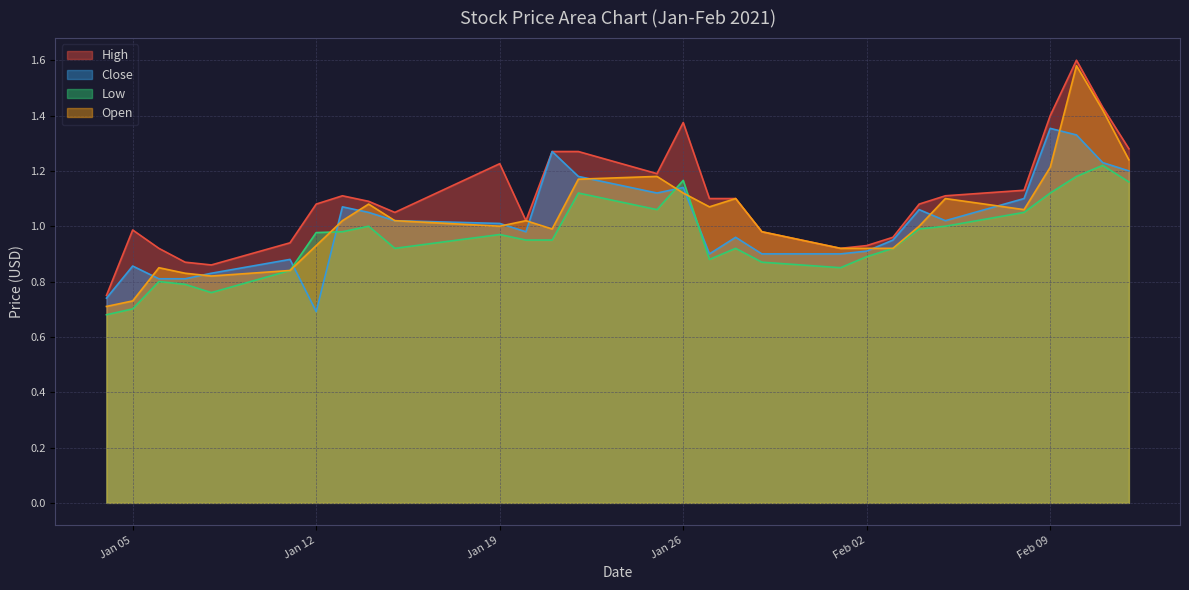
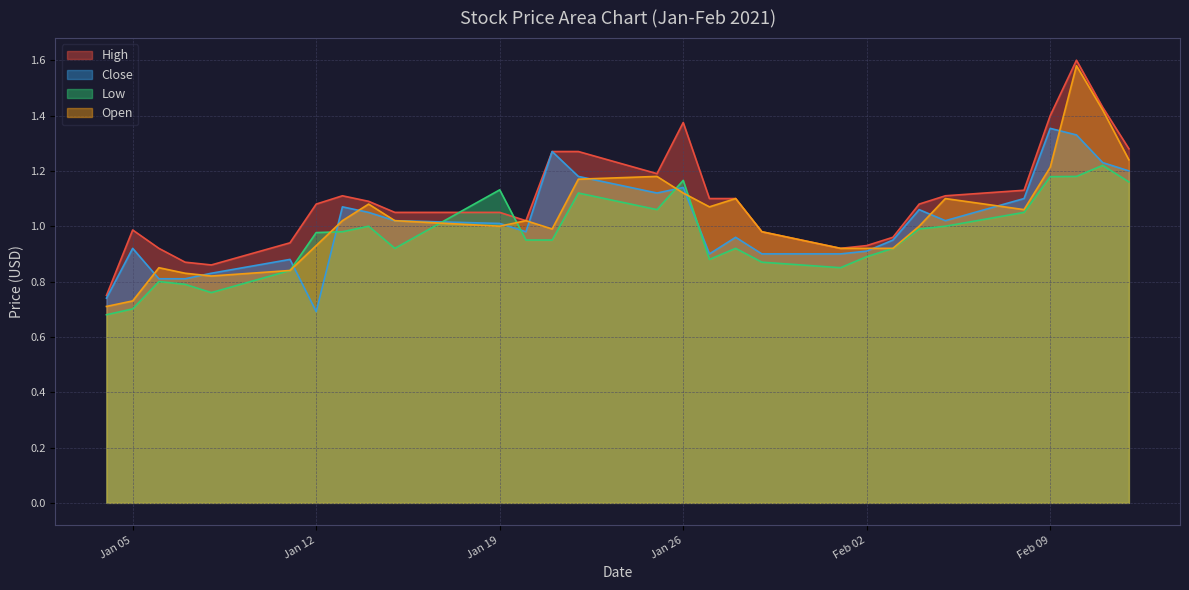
Close, Jan 05: 0.86 -> 0.92
High, Jan 19: 1.23 -> 1.05
Low, Jan 19: 0.97 -> 1.13
Low, Feb 09: 1.12 -> 1.18
